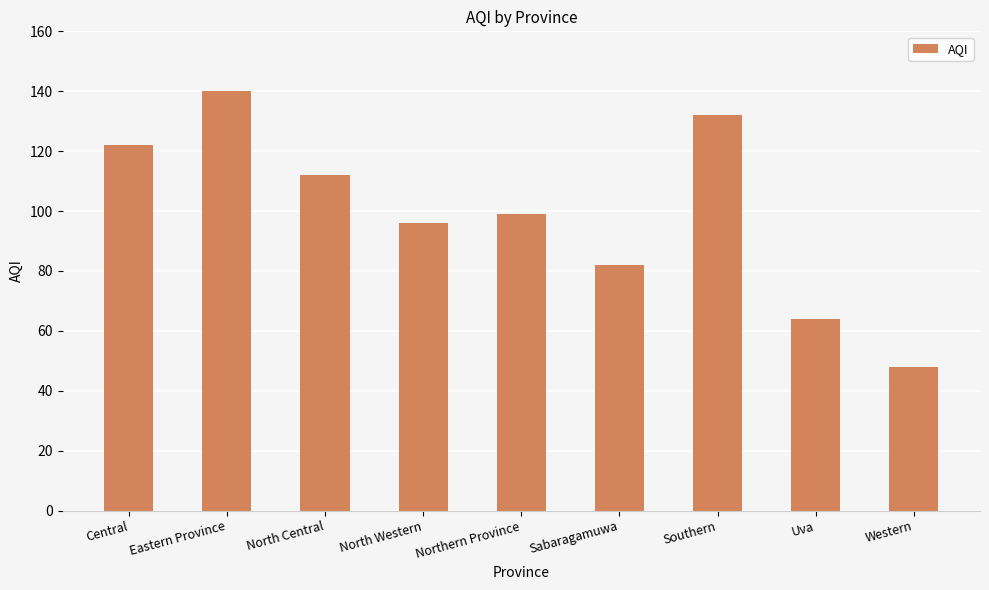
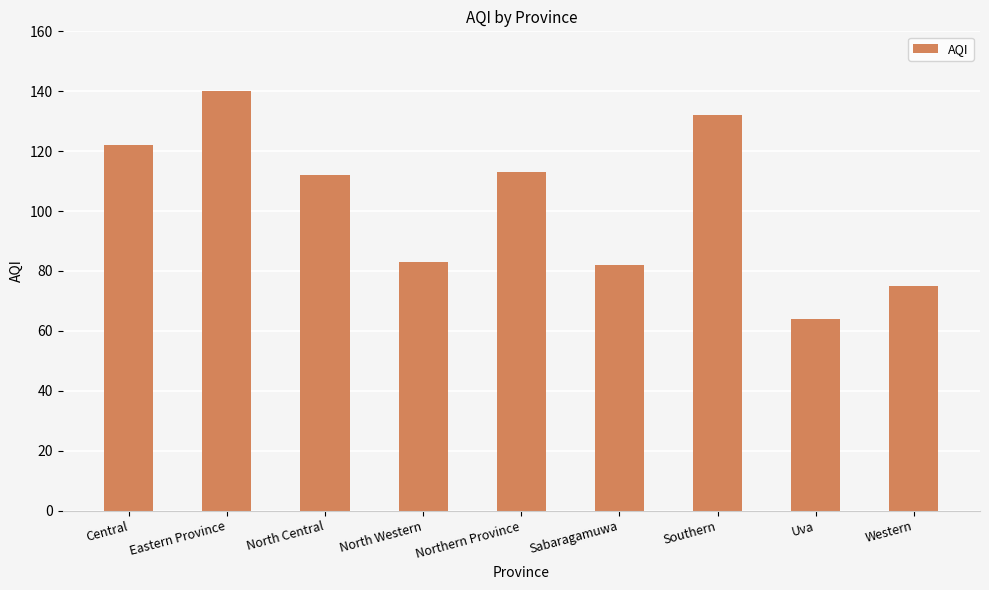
North Western: 96 -> 83
Northern Province: 99 -> 113
Western: 48 -> 75
